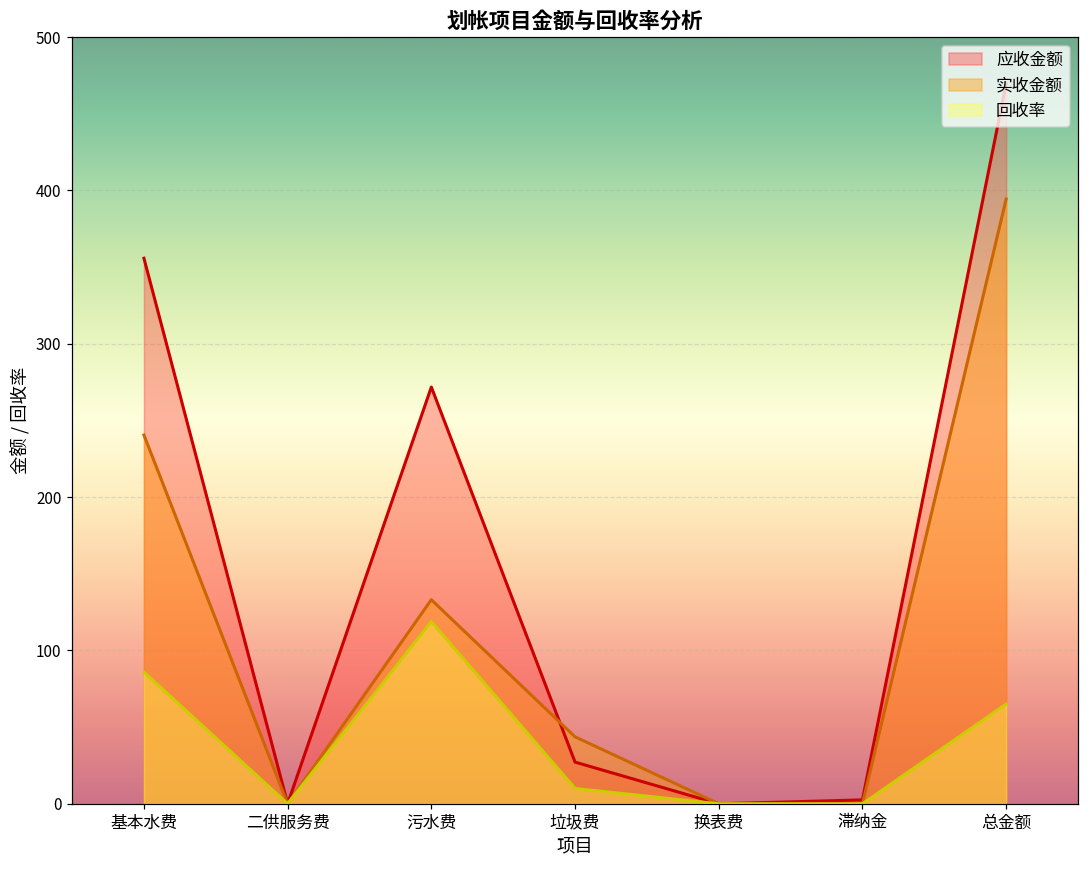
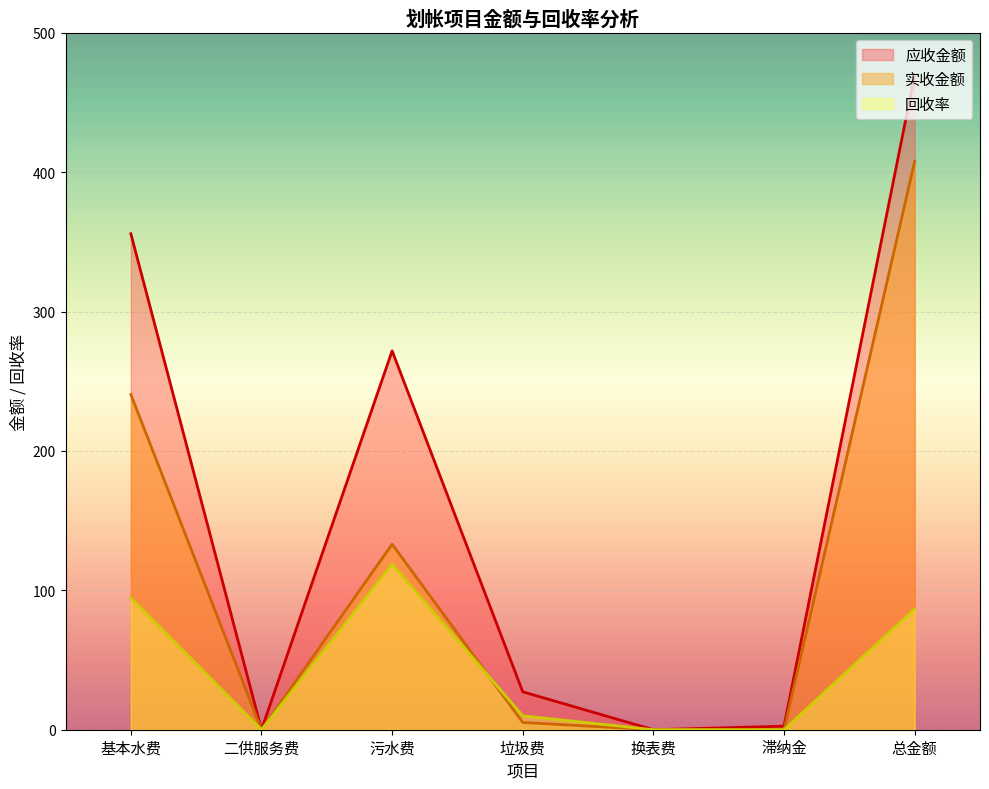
回收率, 基本水费: 86 -> 95
实收金额, 垃圾费: 44 -> 5
实收金额, 总金额: 394 -> 408
回收率, 总金额: 65 -> 87
